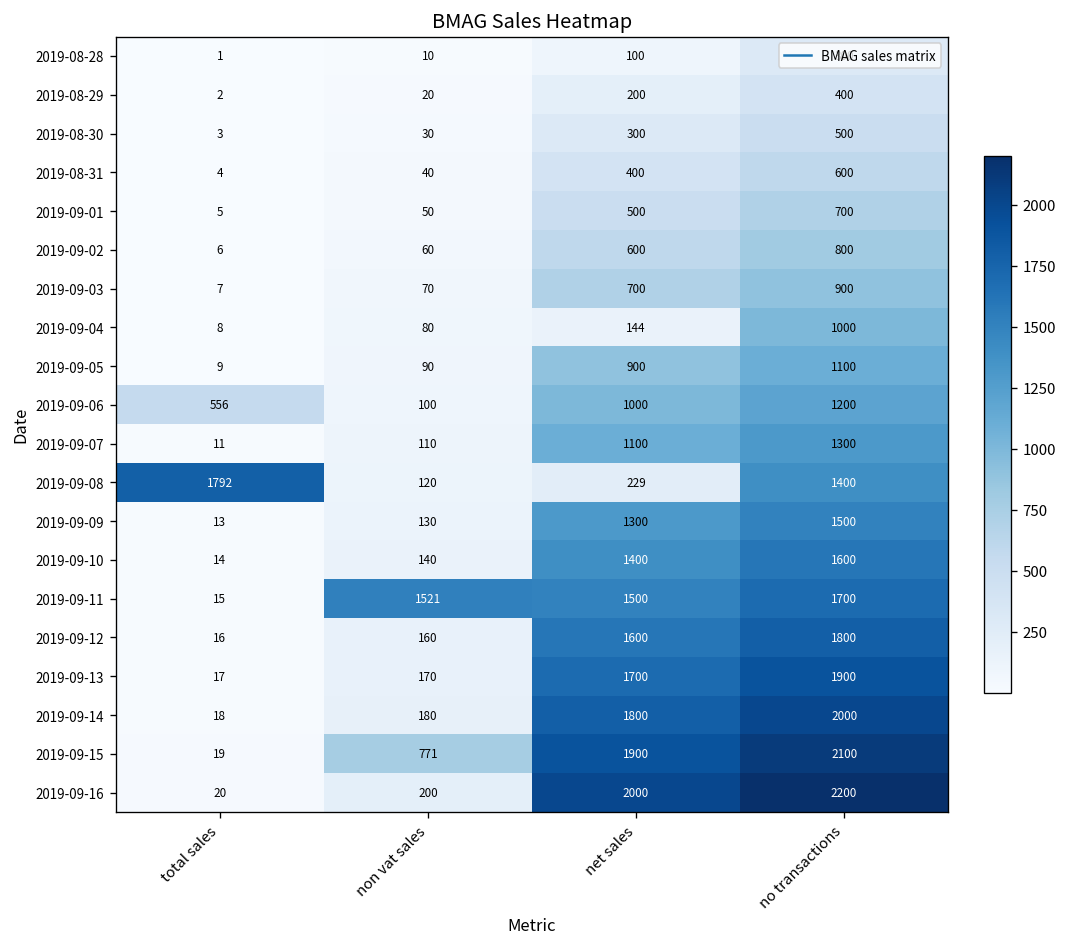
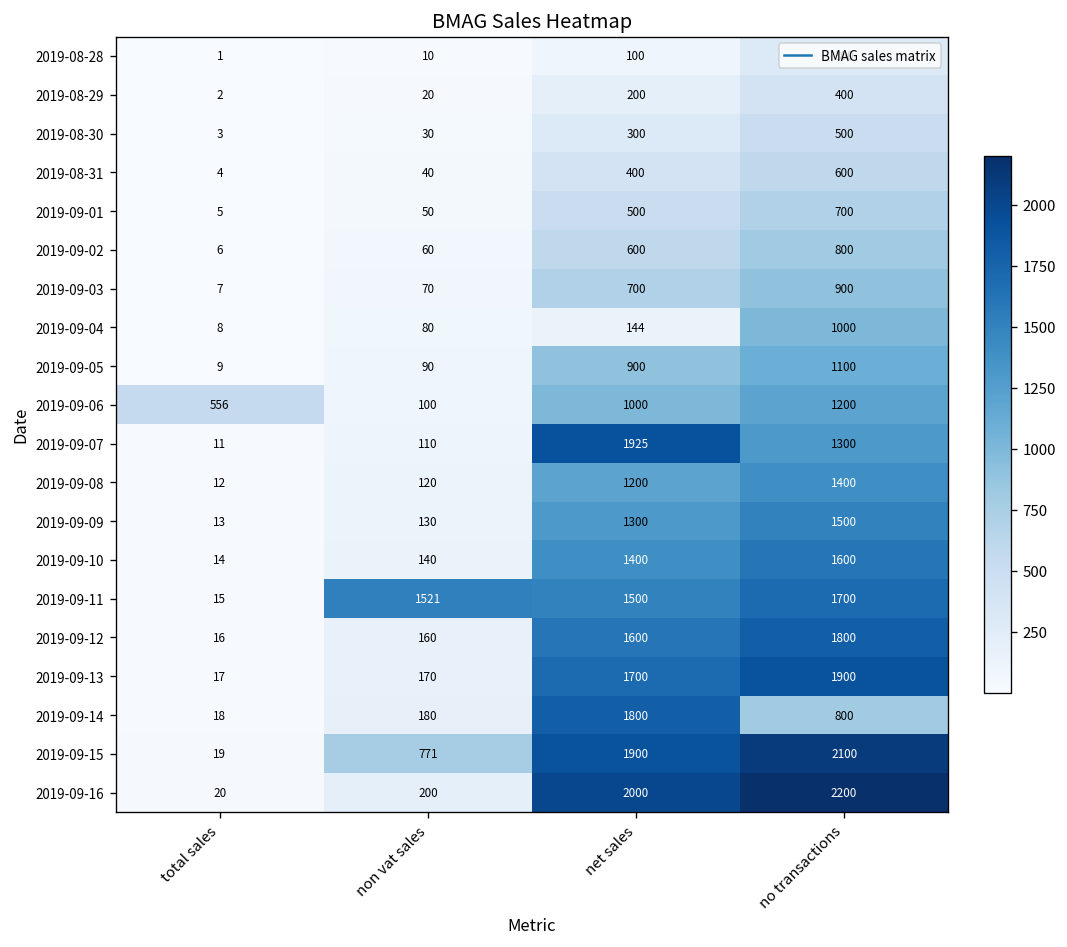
2019-09-07, net sales: 1100 -> 1925
2019-09-08, total sales: 1792 -> 12
2019-09-08, net sales: 229 -> 1200
2019-09-14, no transactions: 2000 -> 800
